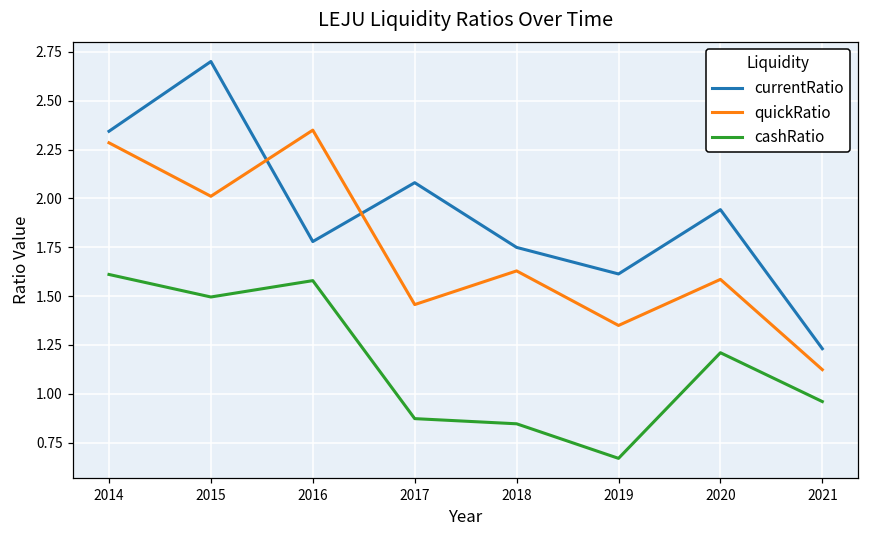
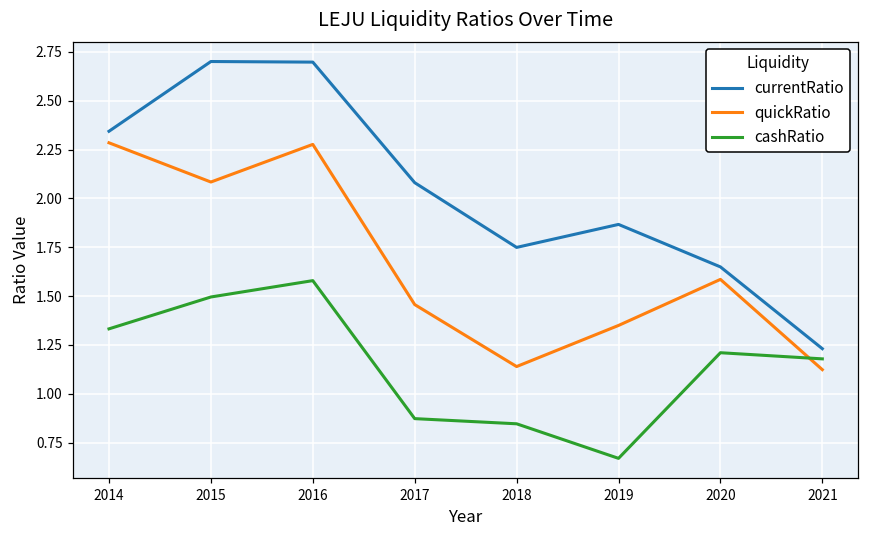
cashRatio, 2014: 1.61 -> 1.33
quickRatio, 2015: 2.01 -> 2.08
currentRatio, 2016: 1.78 -> 2.70
quickRatio, 2016: 2.35 -> 2.28
quickRatio, 2018: 1.63 -> 1.14
currentRatio, 2019: 1.61 -> 1.87
currentRatio, 2020: 1.94 -> 1.65
cashRatio, 2021: 0.96 -> 1.18
